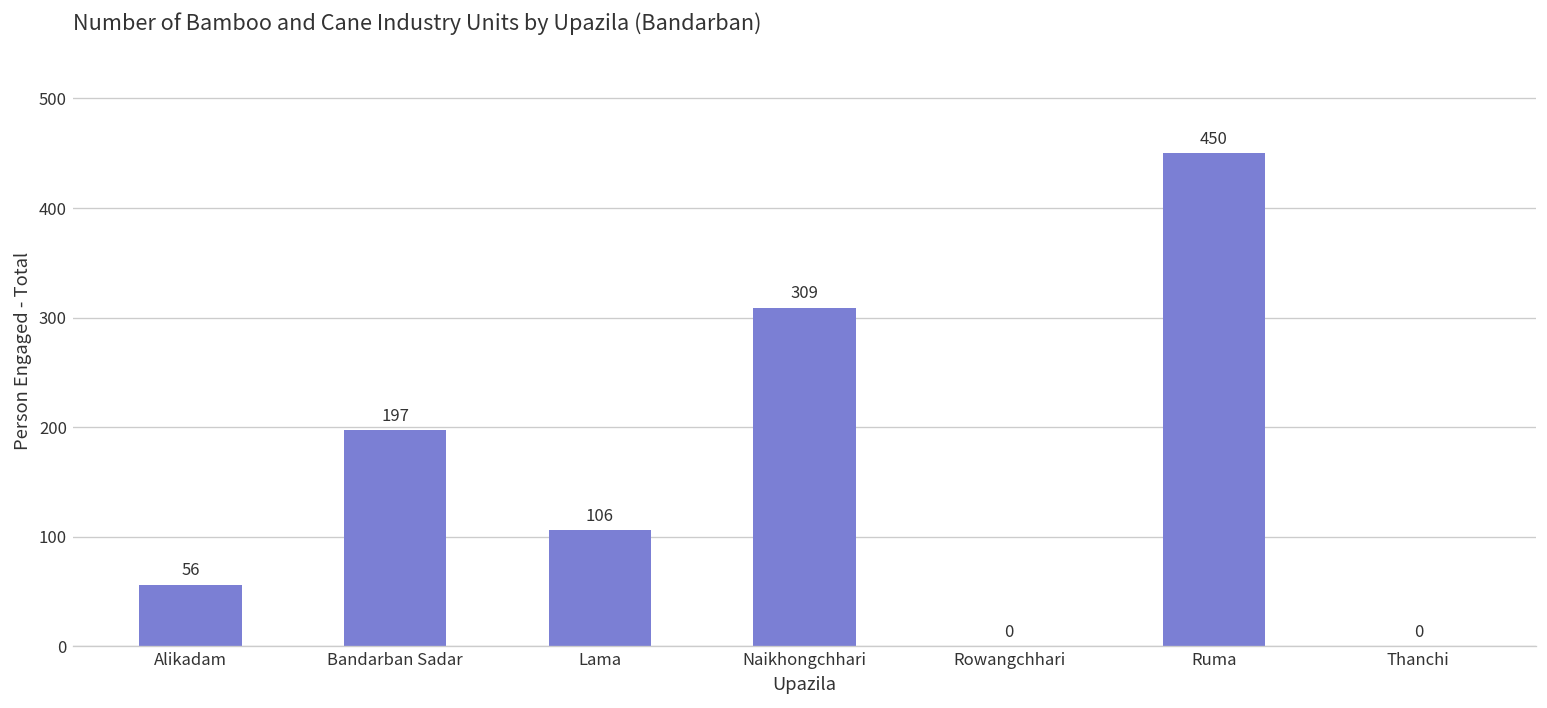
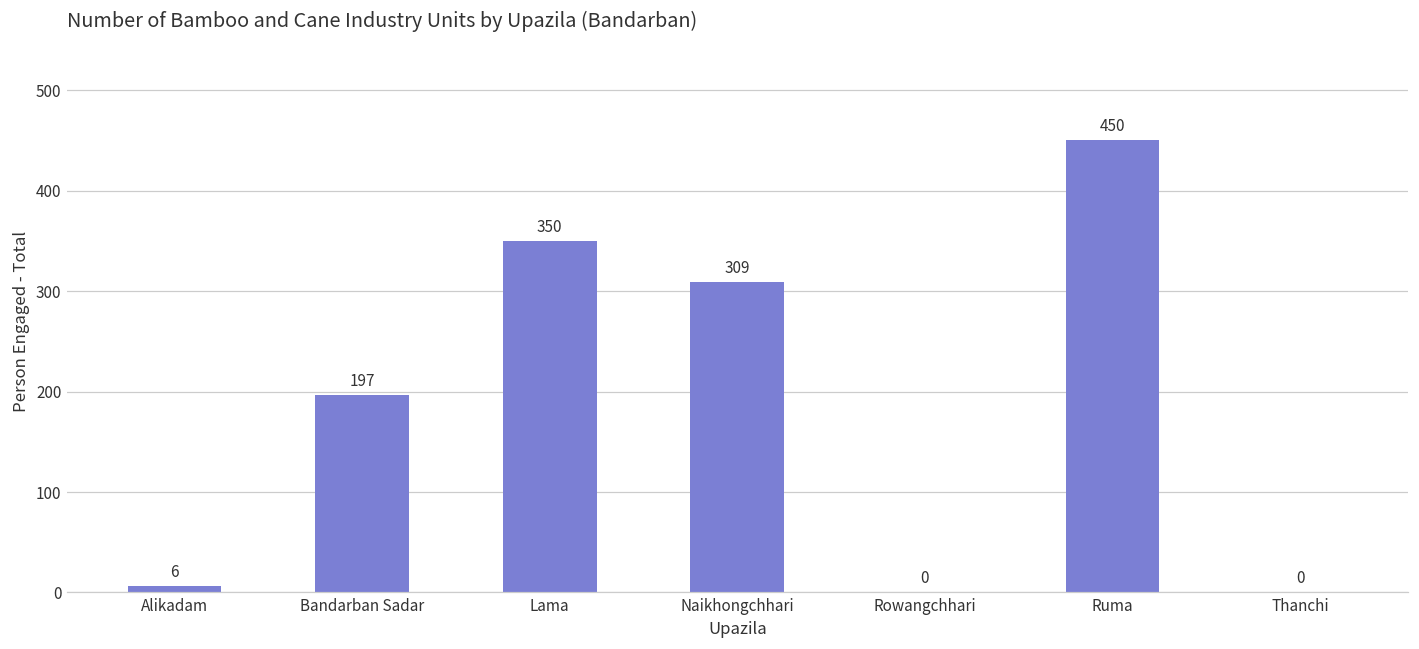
Alikadam: 56 -> 6
Lama: 106 -> 350
